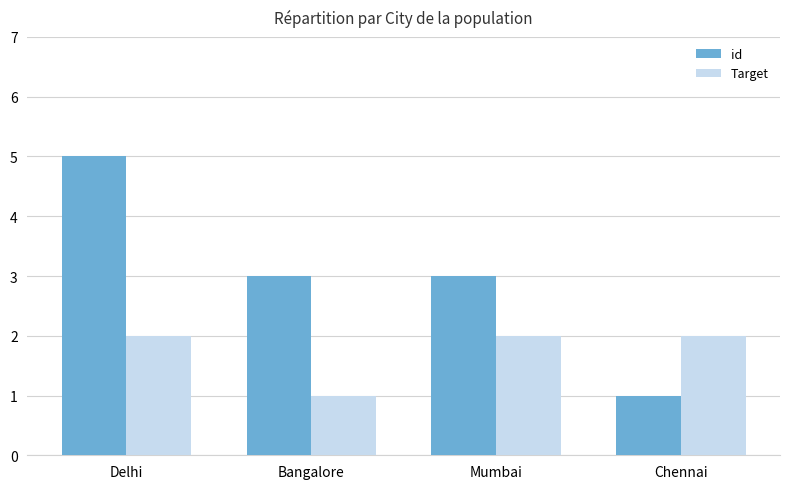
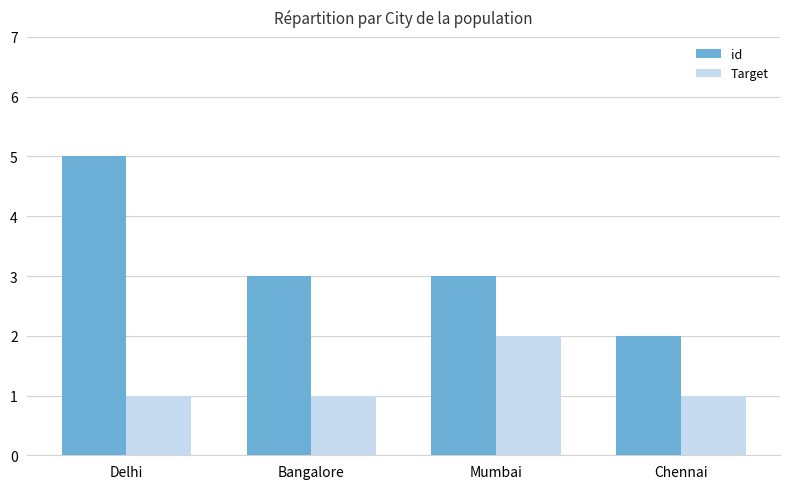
Target, Delhi: 2 -> 1
id, Chennai: 1 -> 2
Target, Chennai: 2 -> 1
